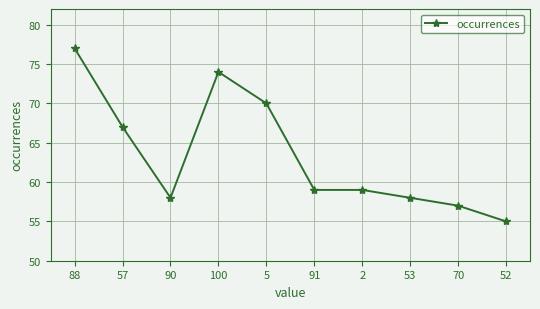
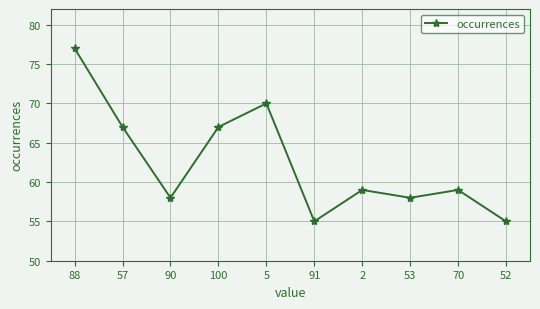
100: 74 -> 67
91: 59 -> 55
70: 57 -> 59
